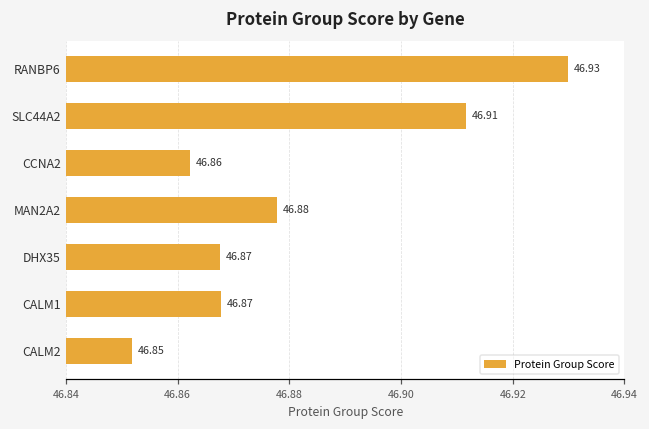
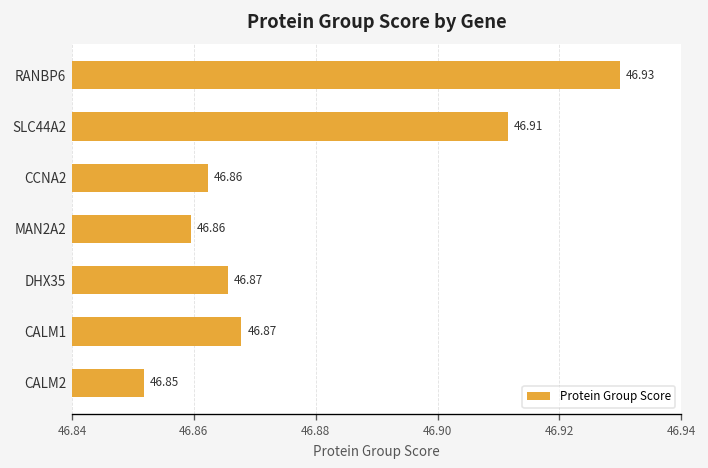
MAN2A2: 46.88 -> 46.86
DHX35: 46.868 -> 46.866
